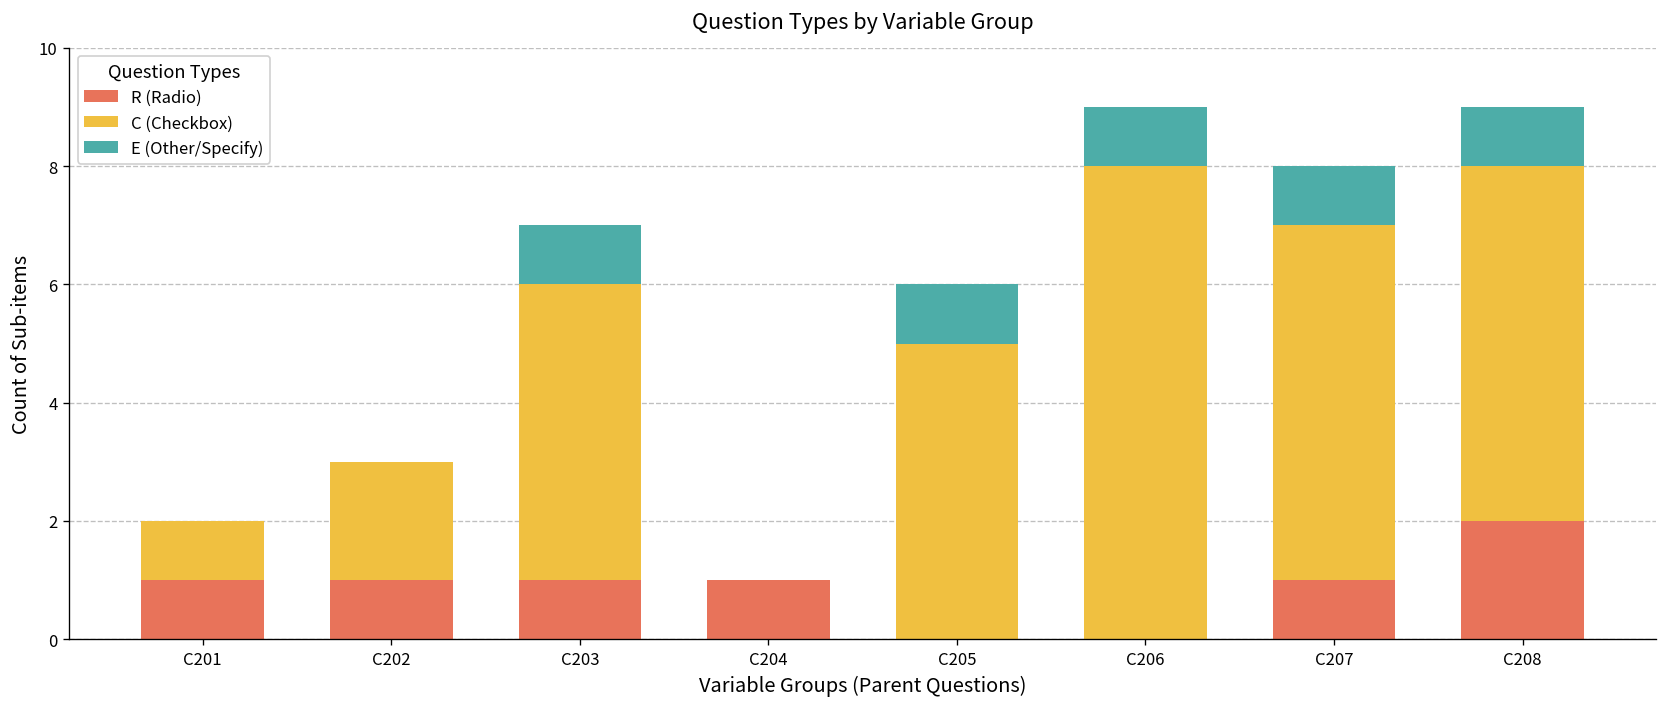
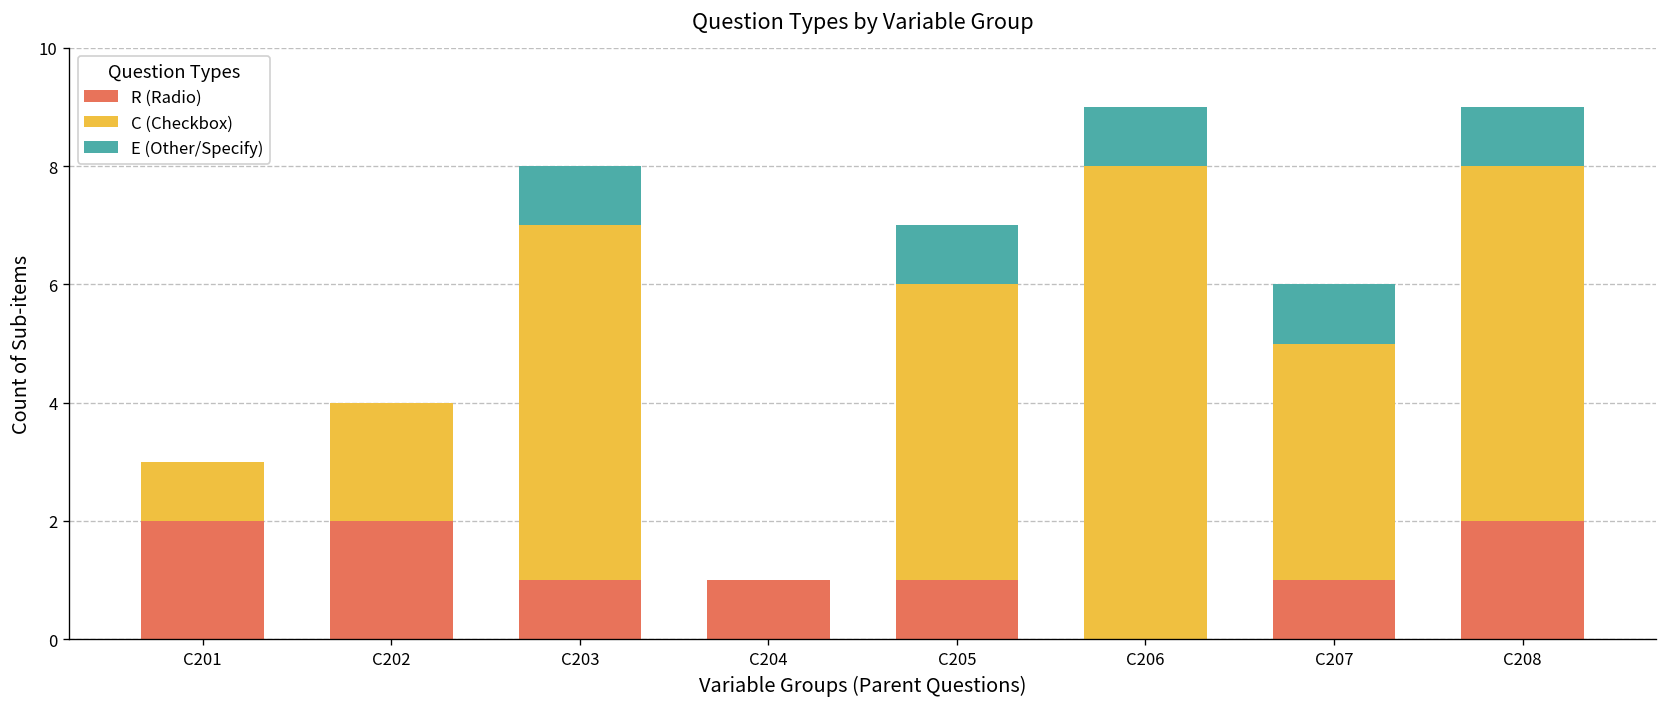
R (Radio), C201: 1 -> 2
R (Radio), C202: 1 -> 2
C (Checkbox), C203: 5 -> 6
R (Radio), C205: 0 -> 1
C (Checkbox), C207: 6 -> 4
